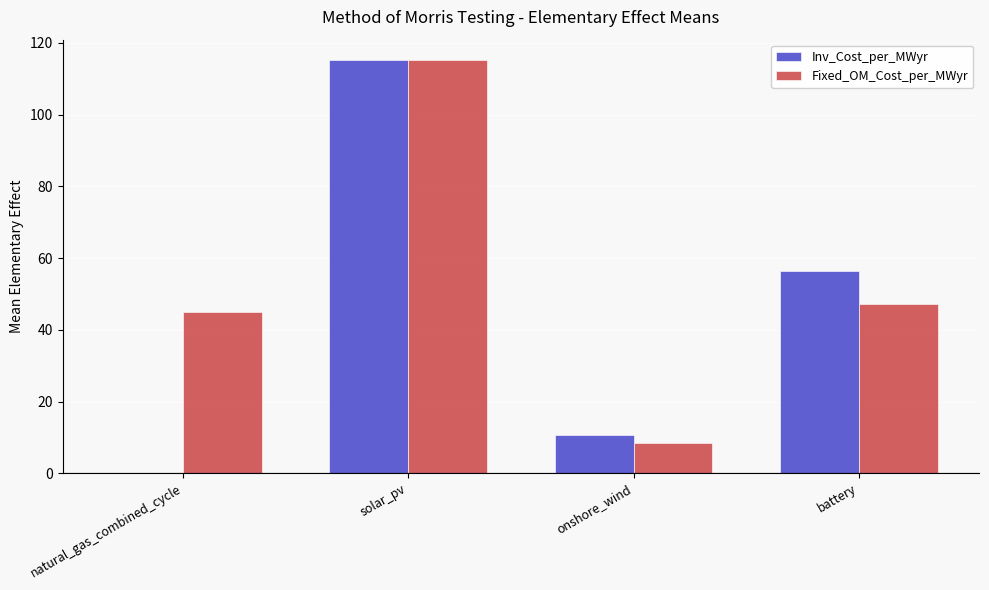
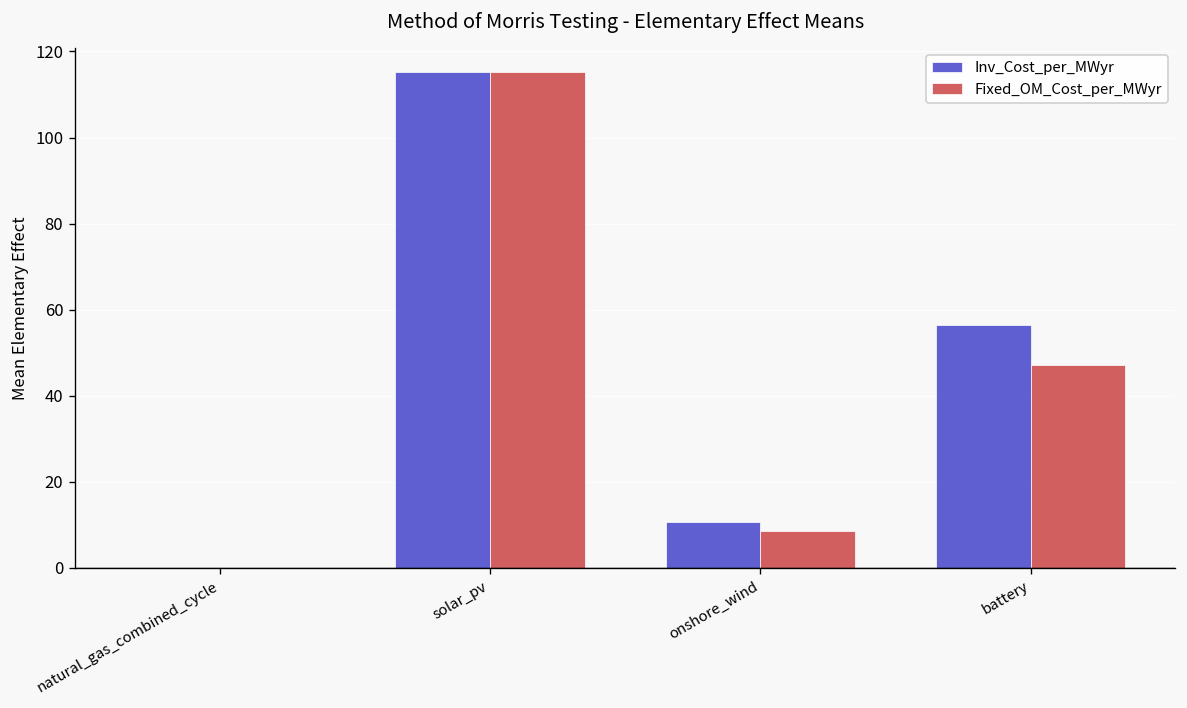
Fixed_OM_Cost_per_MWyr, natural_gas_combined_cycle: 45 -> 0
